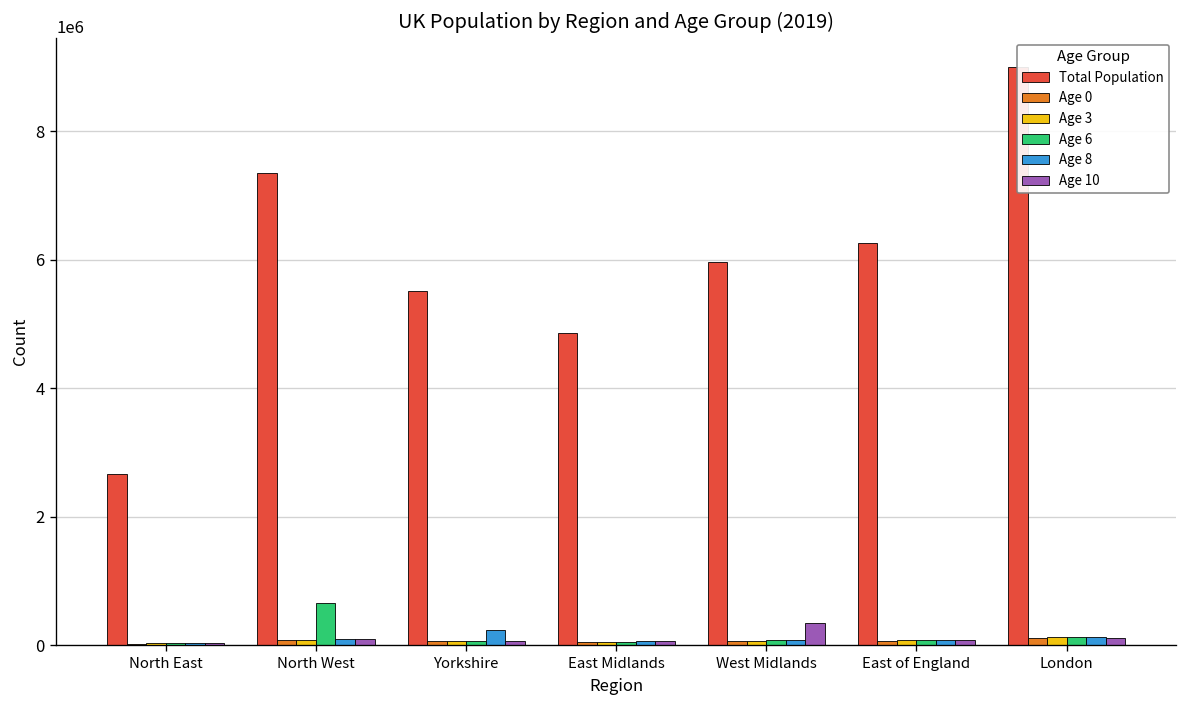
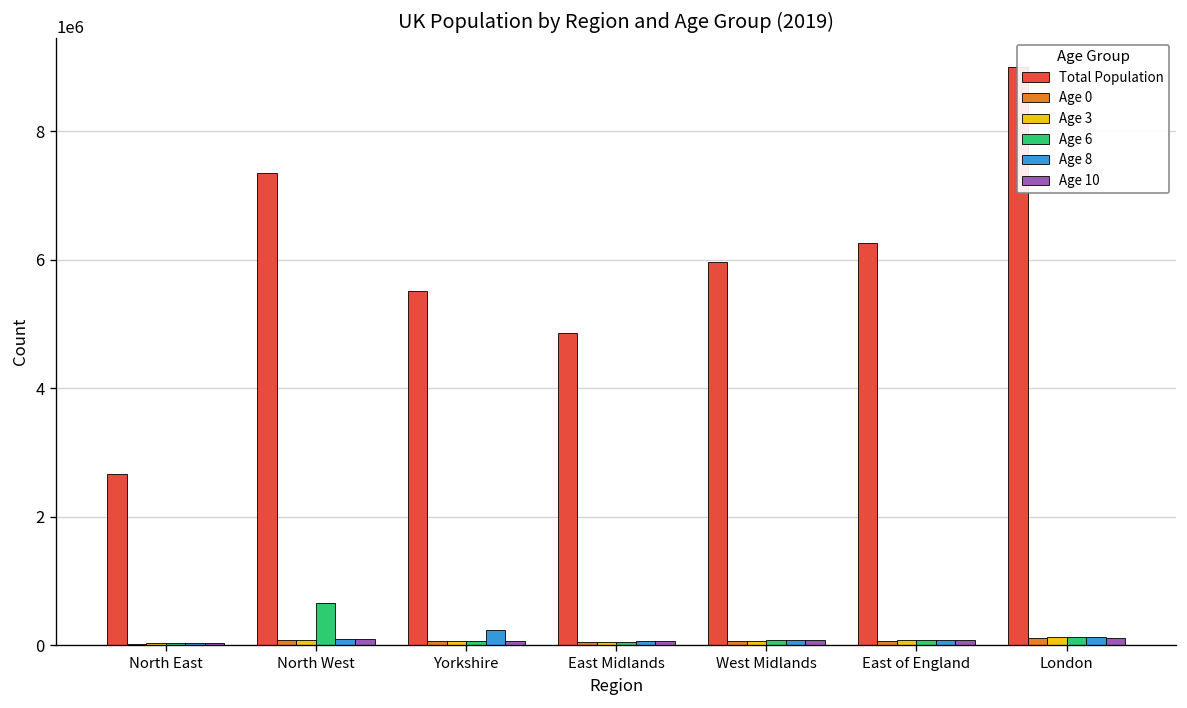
Age 10, West Midlands: 300000 -> 100000
